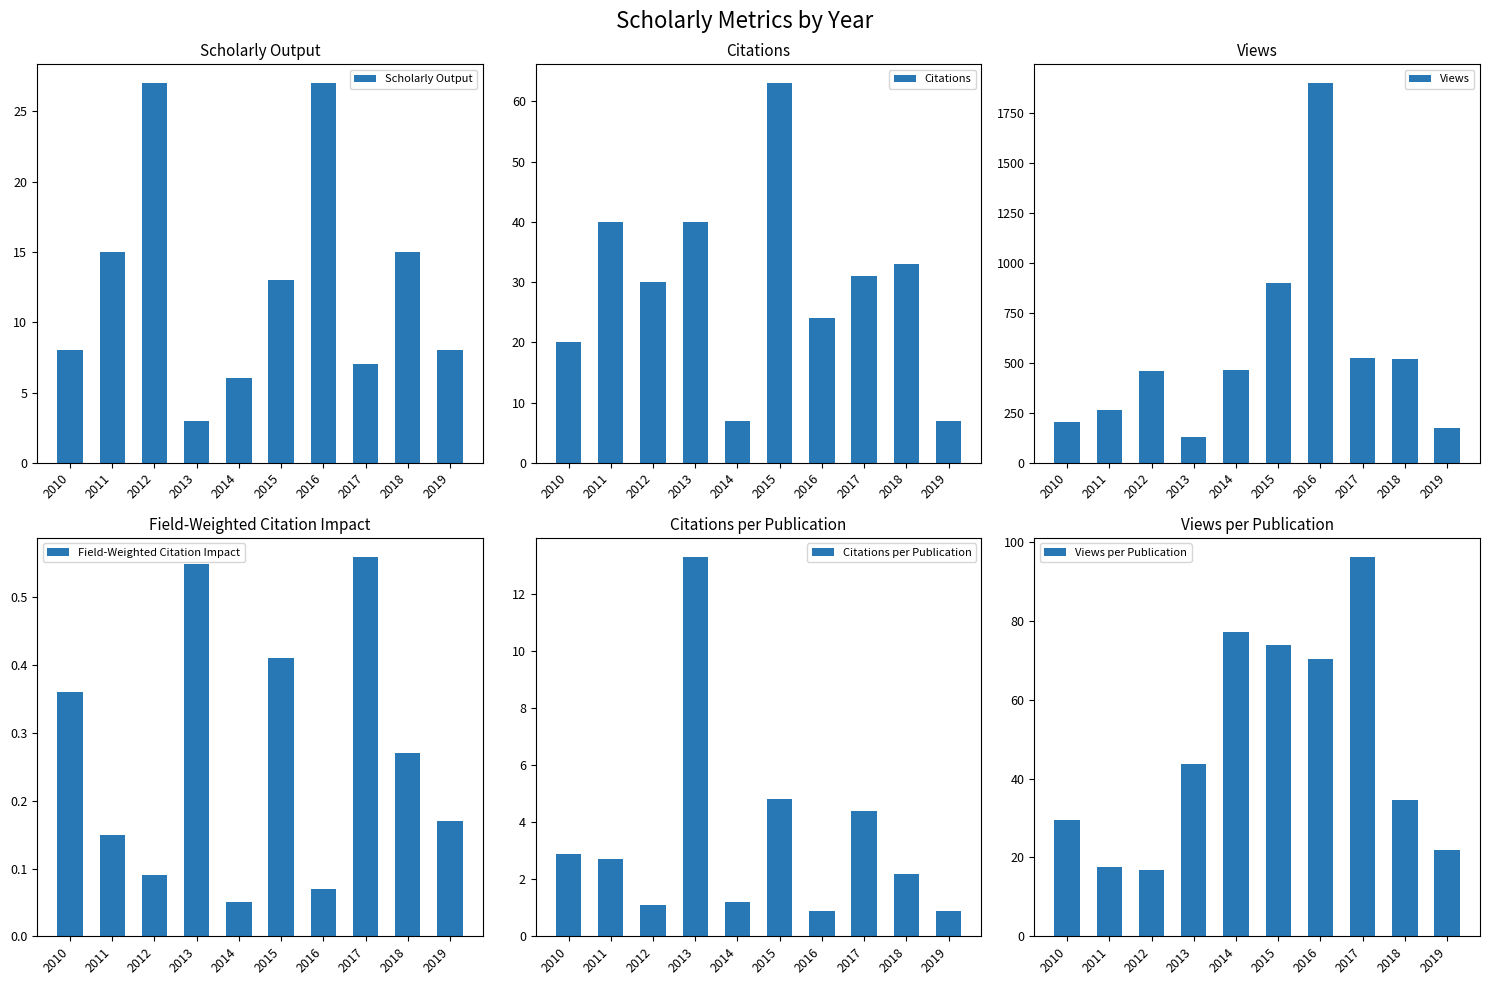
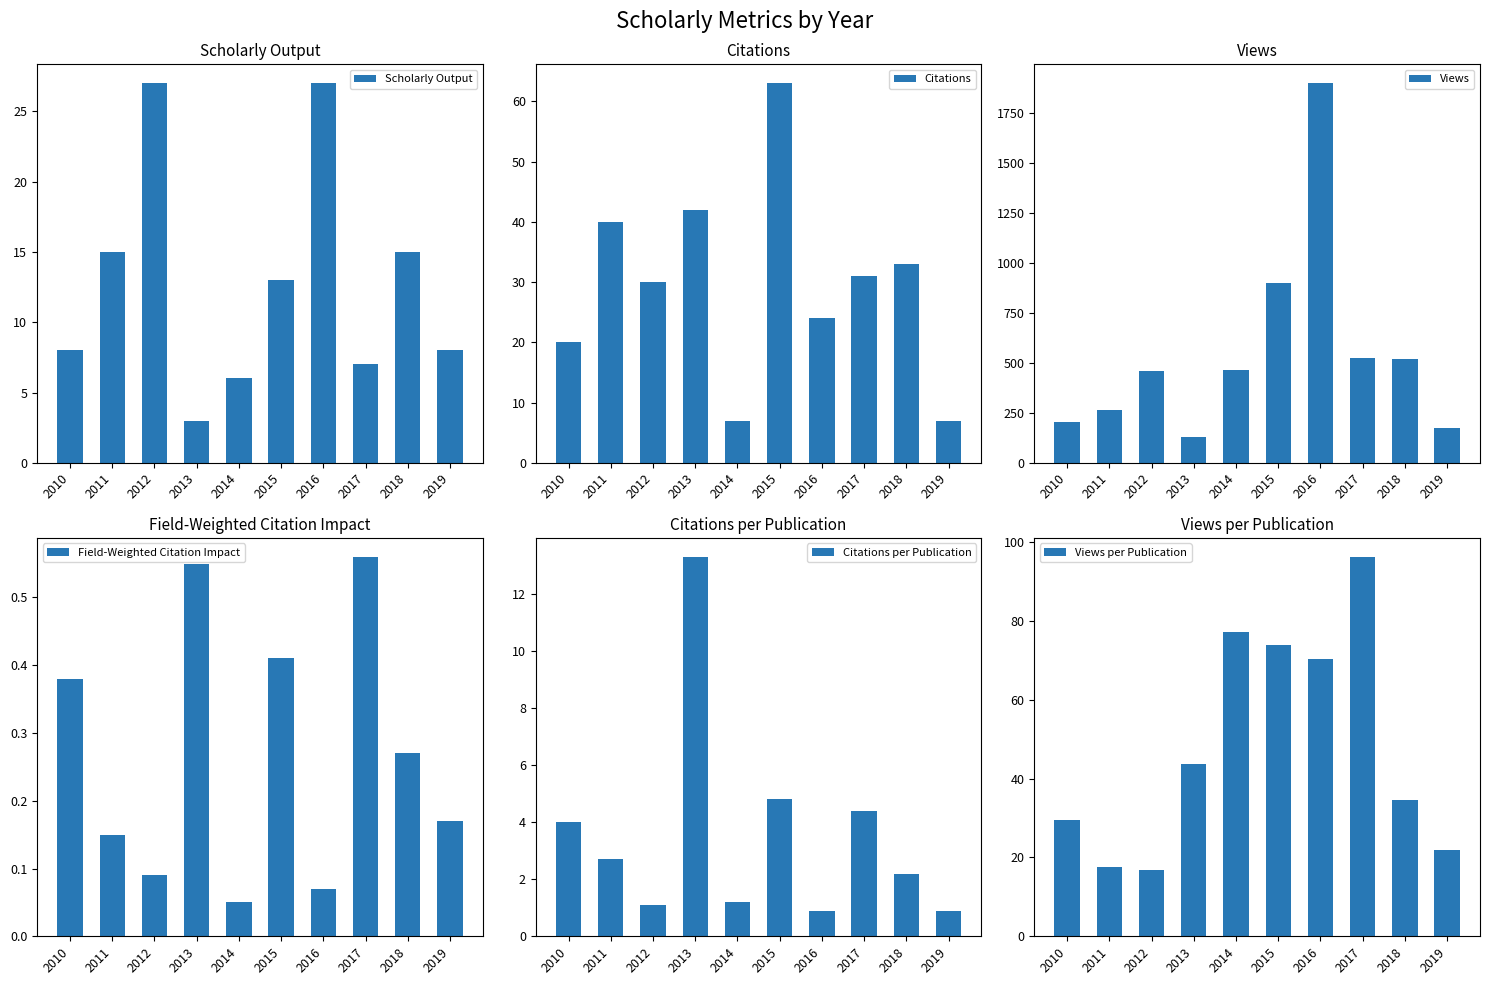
Citations, 2013: 40 -> 42
Field-Weighted Citation Impact, 2010: 0.36 -> 0.38
Citations per Publication, 2010: 2.9 -> 4.0
